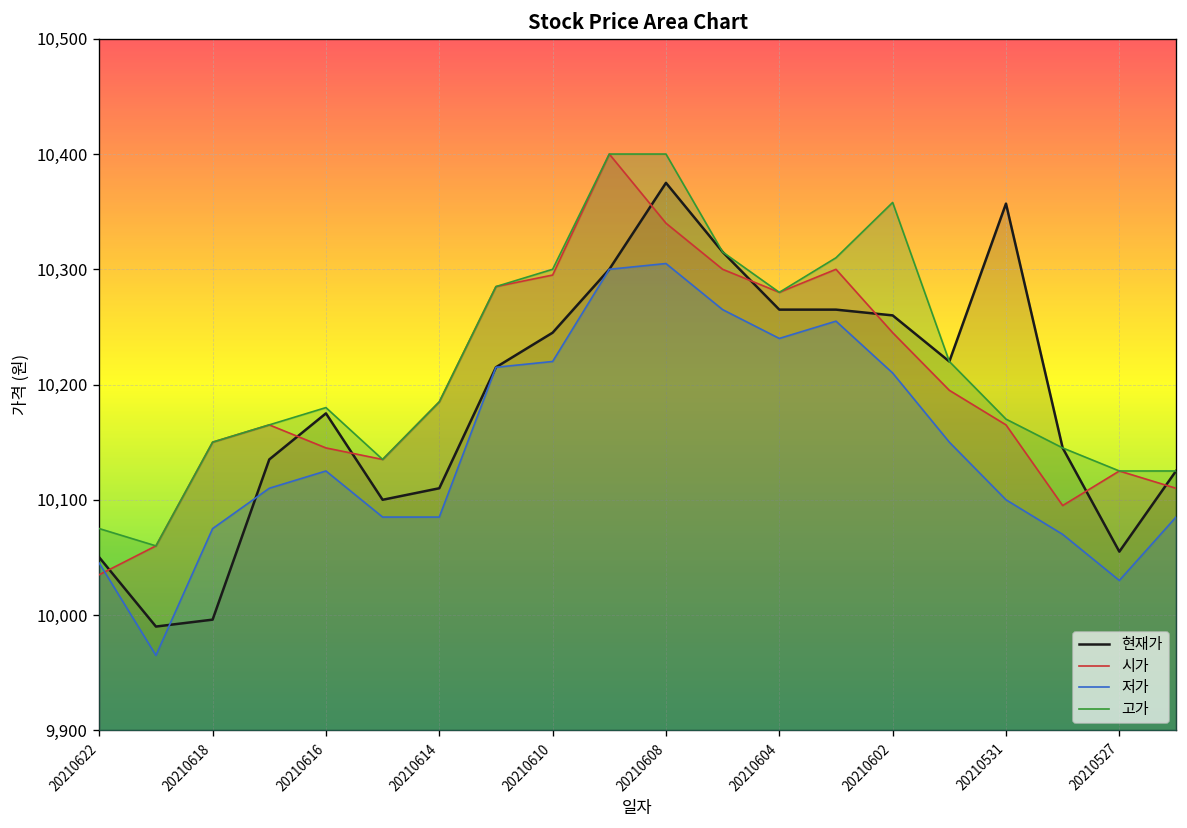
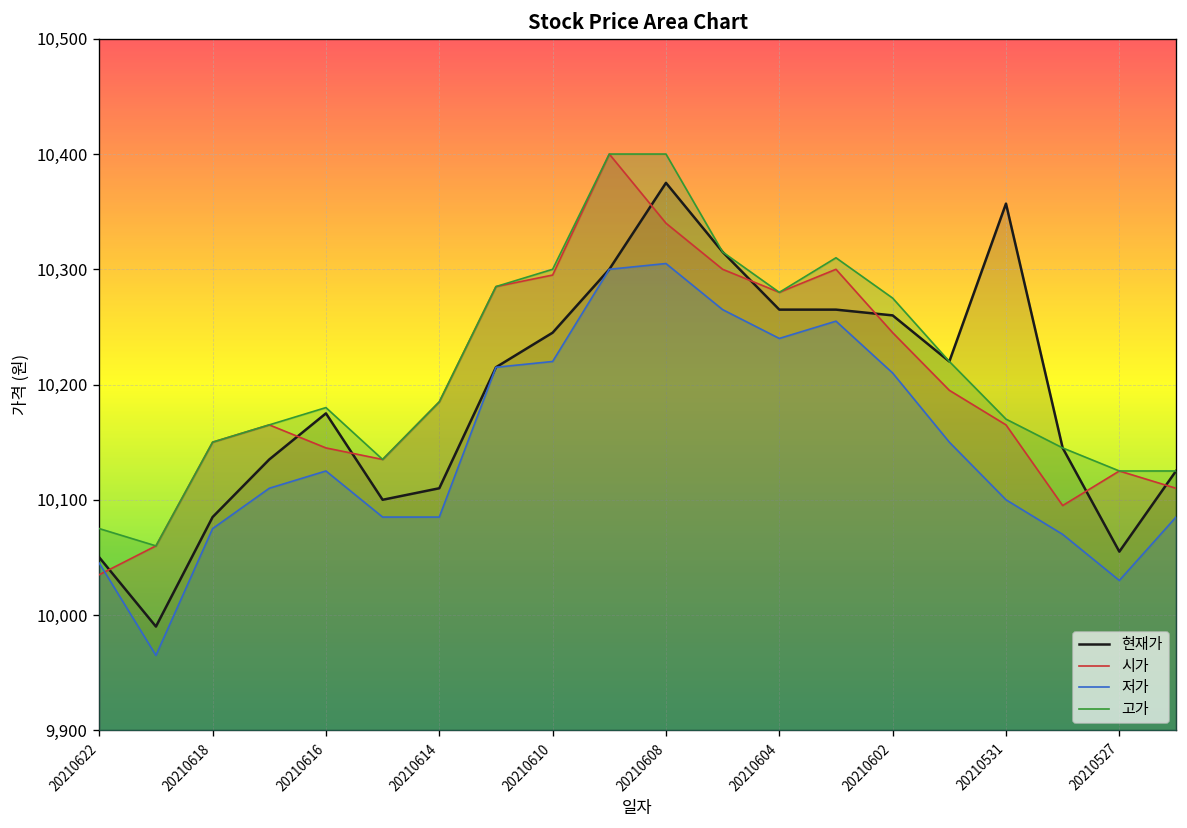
현재가, 20210618: 10,000 -> 10,090
고가, 20210602: 10,360 -> 10,280
